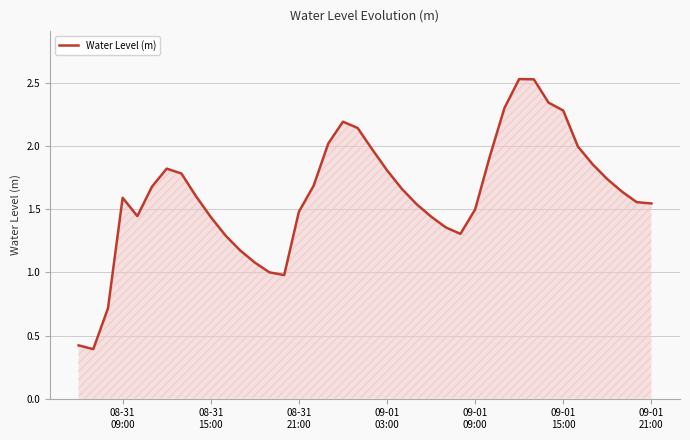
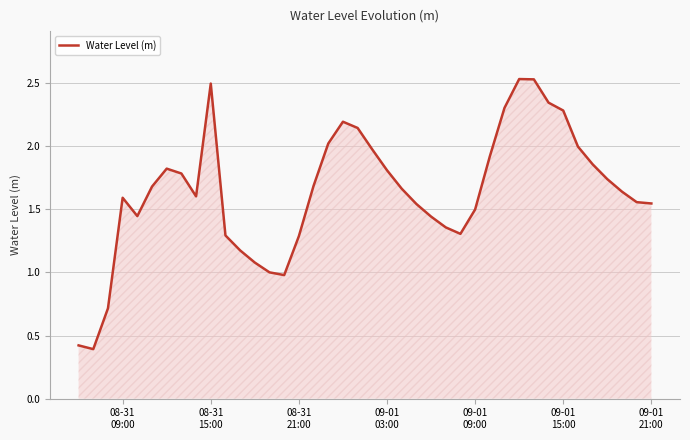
08-31 15:00: 1.44 -> 2.50
08-31 21:00: 1.48 -> 1.29
